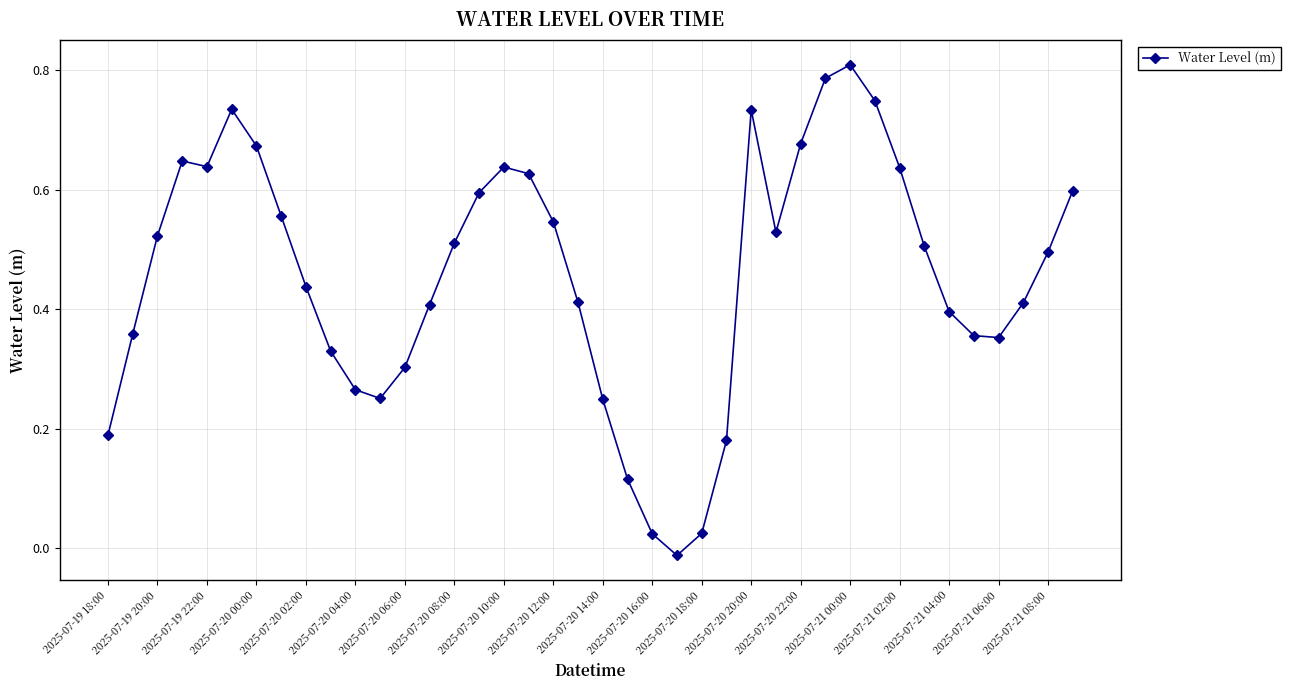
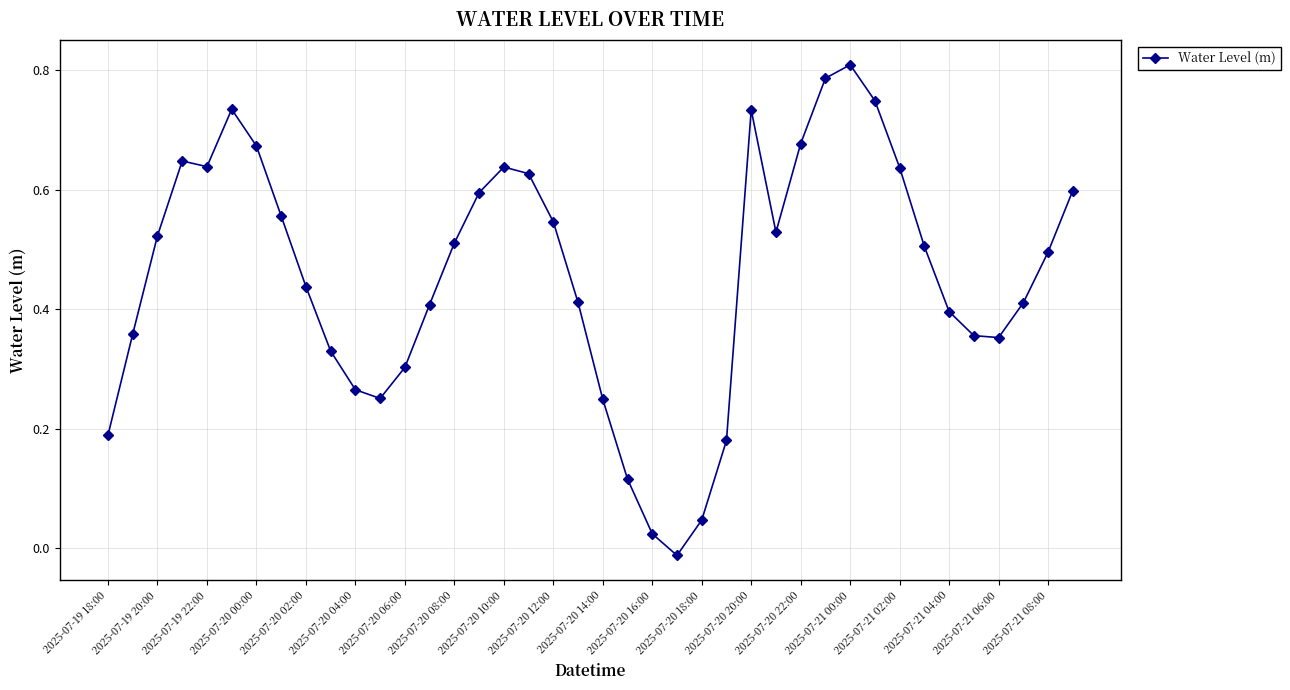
2025-07-20 18:00: 0.02 -> 0.05
